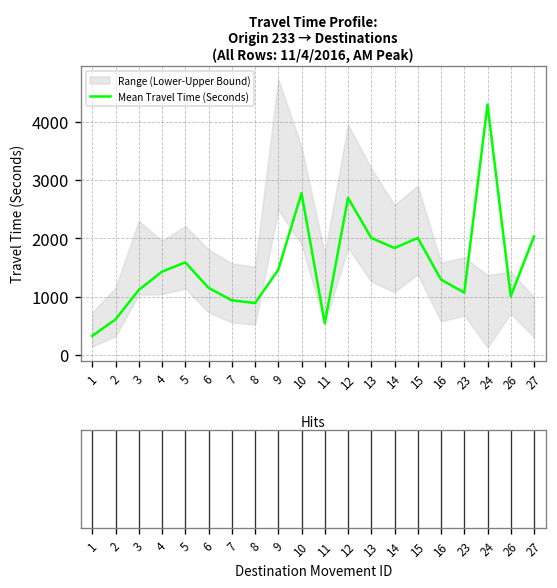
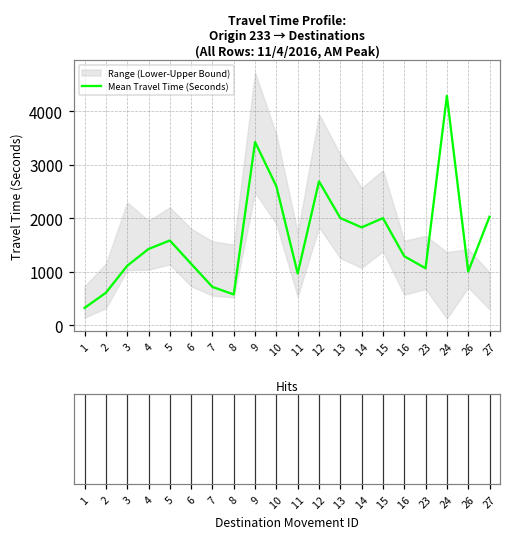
Mean Travel Time (Seconds), 7: 900 -> 700
Mean Travel Time (Seconds), 8: 900 -> 600
Mean Travel Time (Seconds), 9: 1500 -> 3400
Mean Travel Time (Seconds), 10: 2800 -> 2600
Mean Travel Time (Seconds), 11: 500 -> 1000
